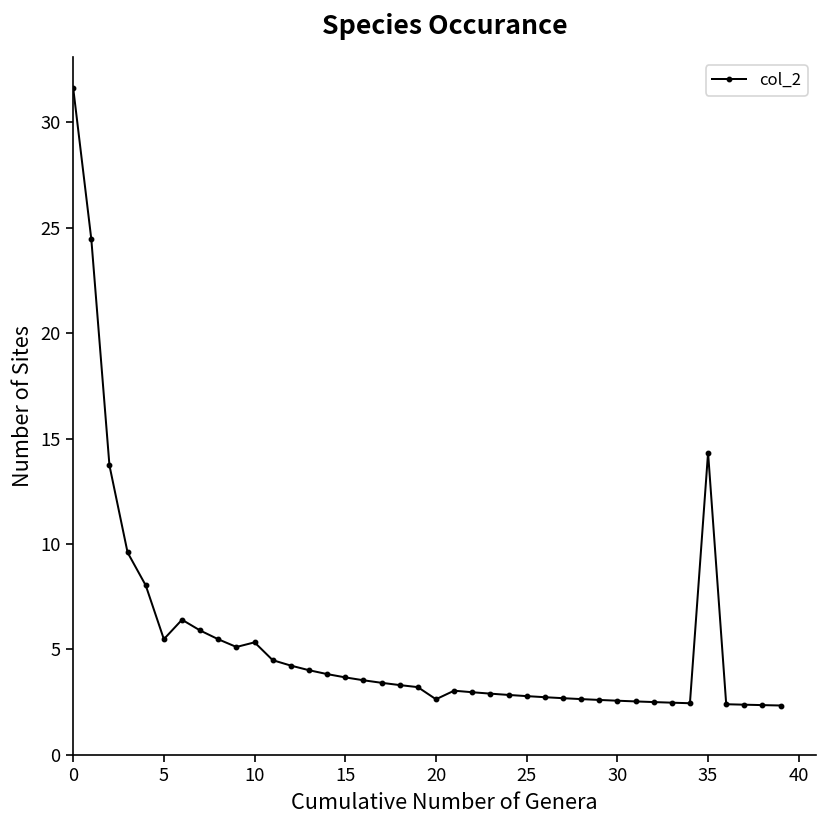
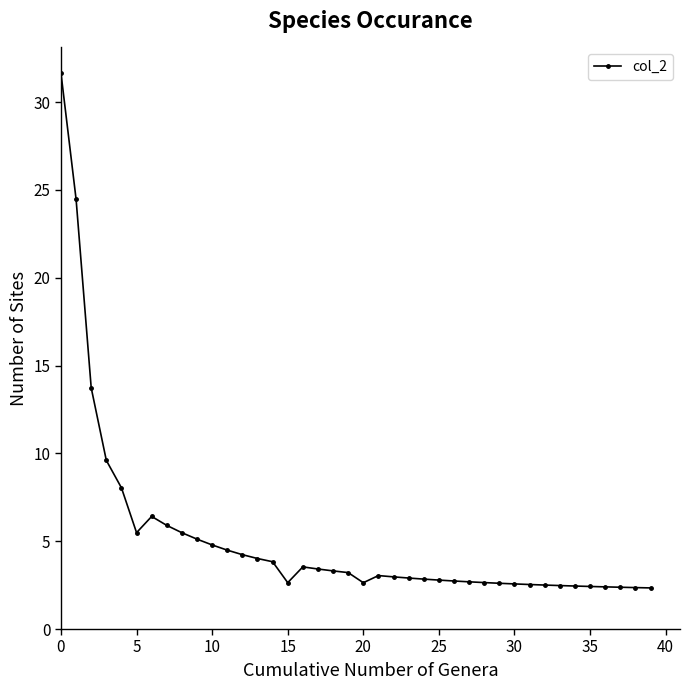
10: 5.3 -> 4.8
15: 3.7 -> 2.6
35: 14.3 -> 2.4
